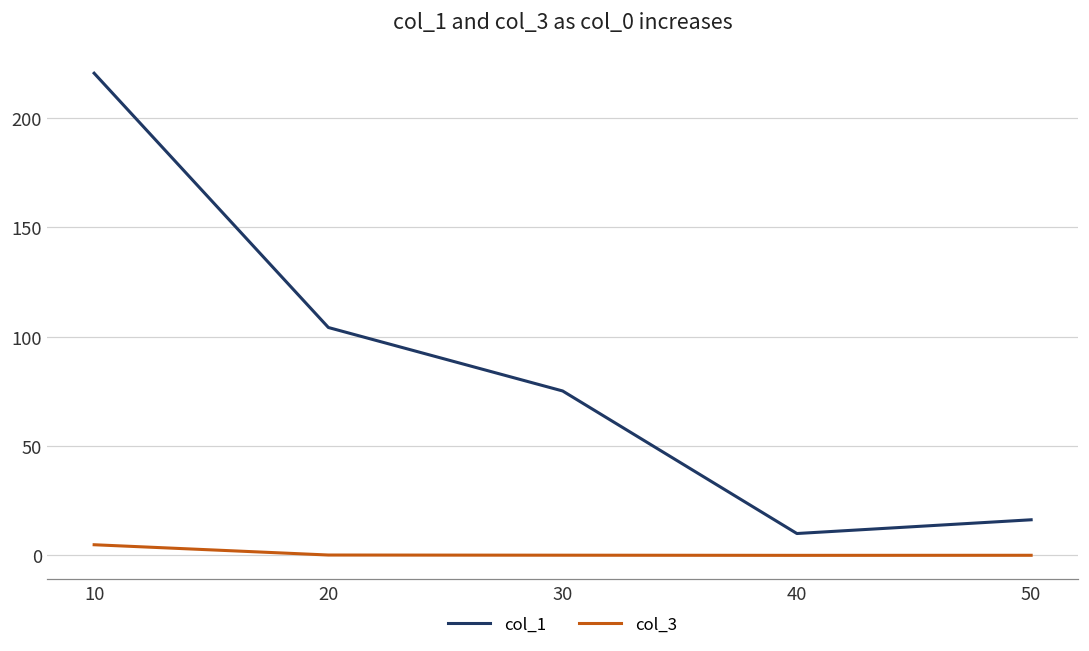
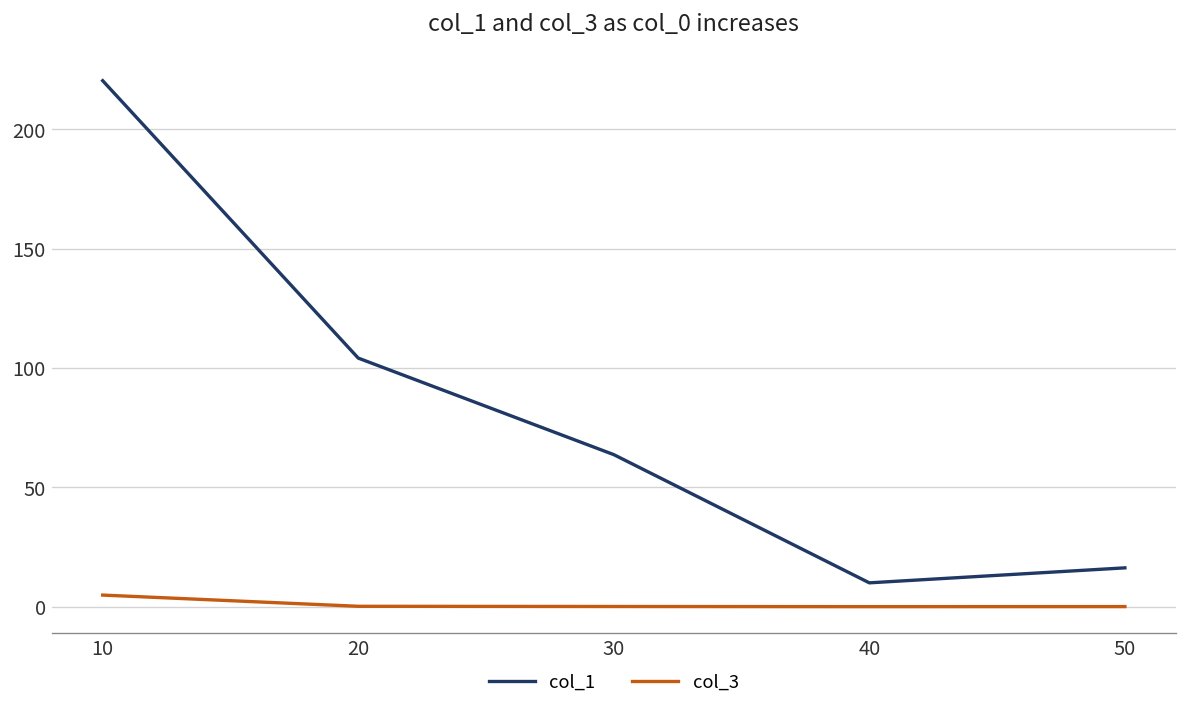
col_1, 30: 75 -> 64
